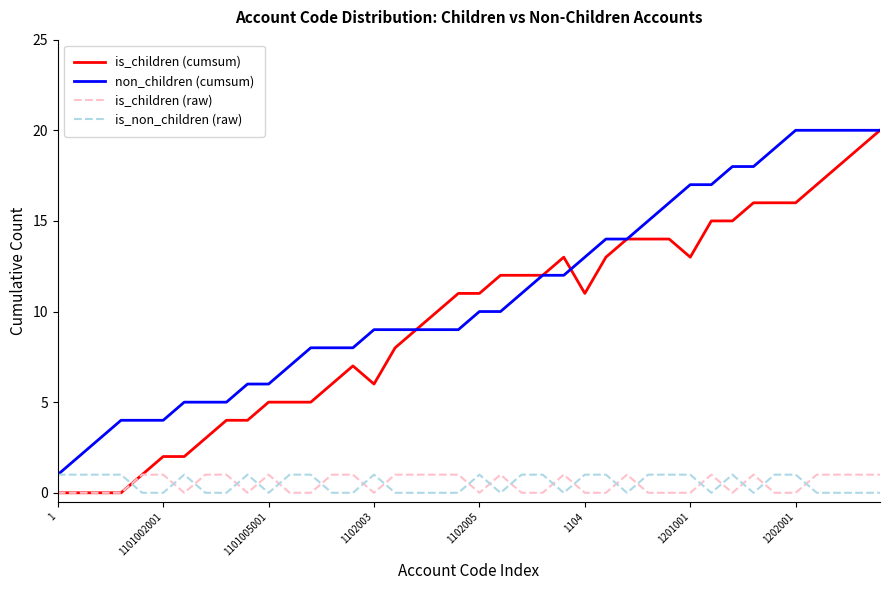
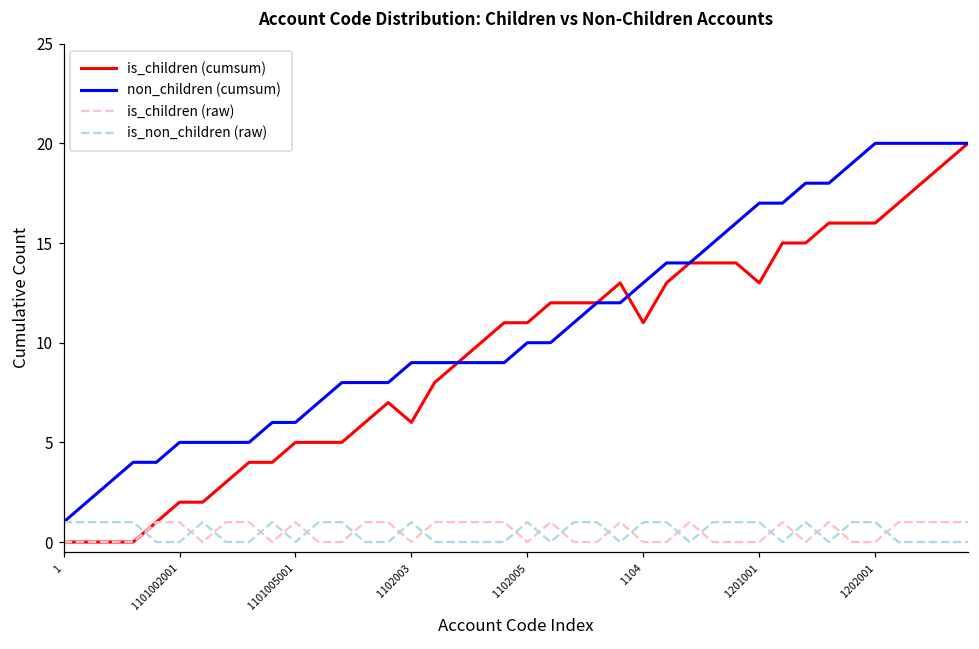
non_children (cumsum), 1101002001: 4 -> 5
